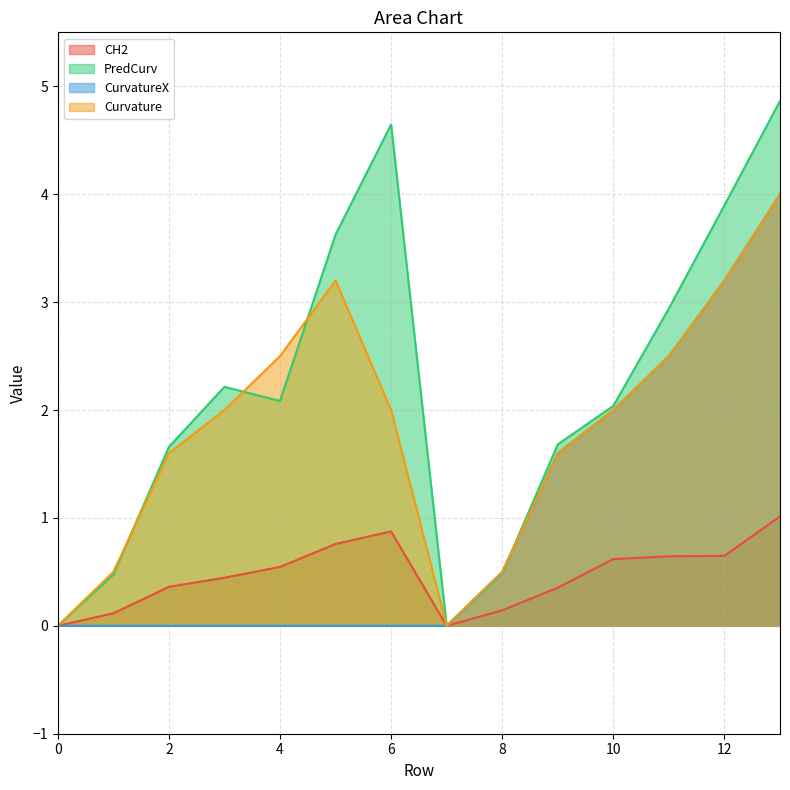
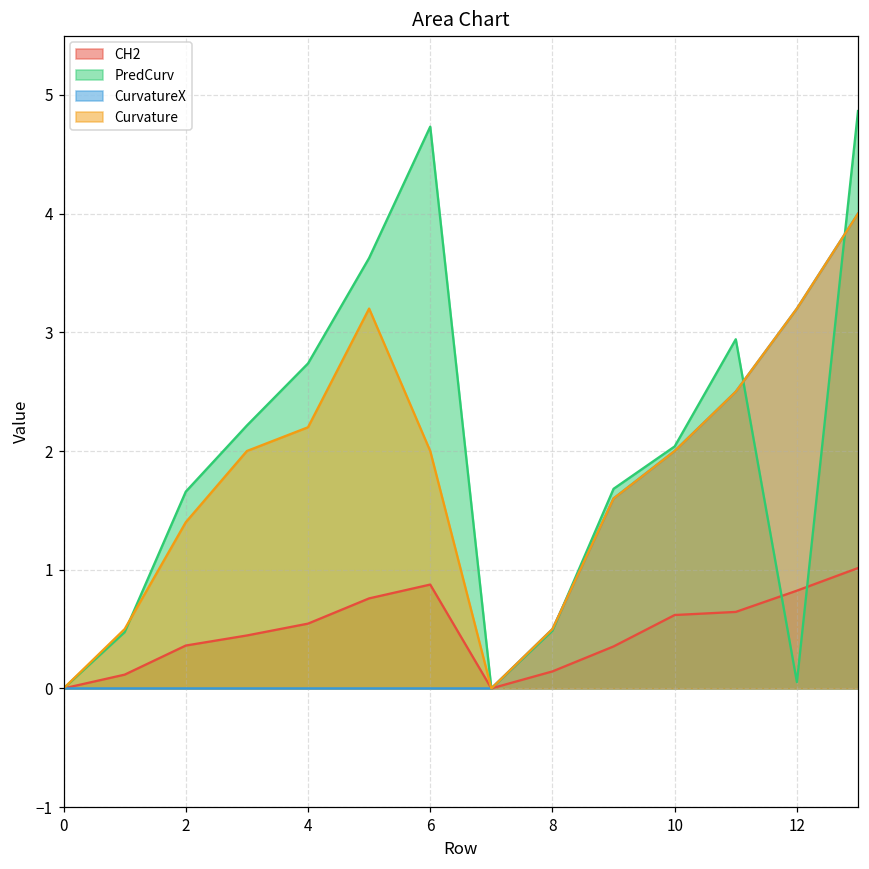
Curvature, 2: 1.6 -> 1.4
PredCurv, 4: 2.08 -> 2.74
Curvature, 4: 2.5 -> 2.2
PredCurv, 6: 4.65 -> 4.73
CH2, 12: 0.65 -> 0.82
PredCurv, 12: 3.90 -> 0.05
